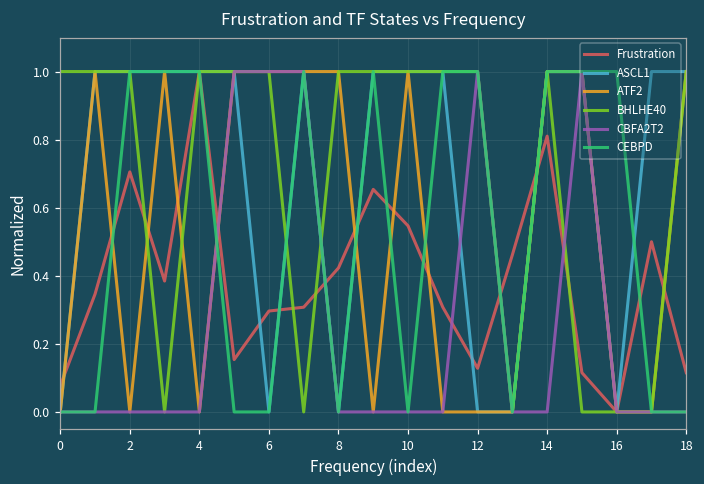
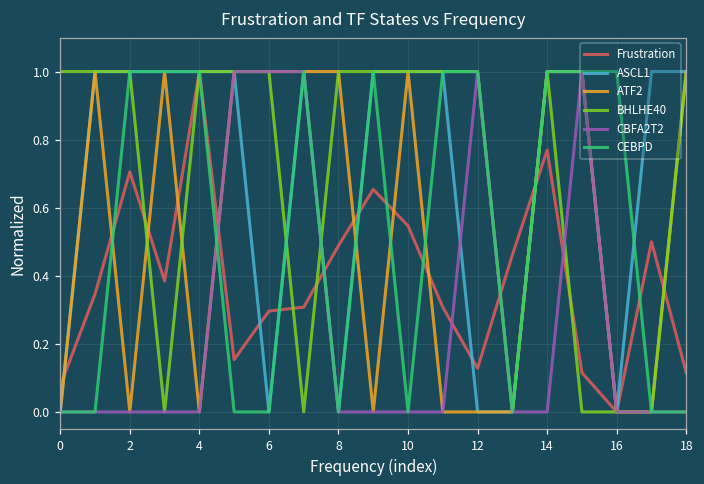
Frustration, 8: 0.42 -> 0.49
Frustration, 14: 0.81 -> 0.77
